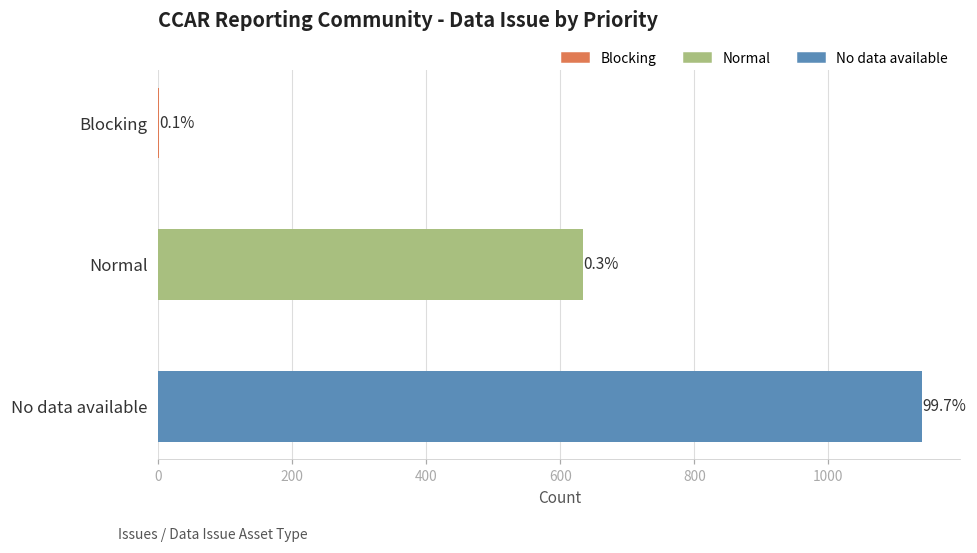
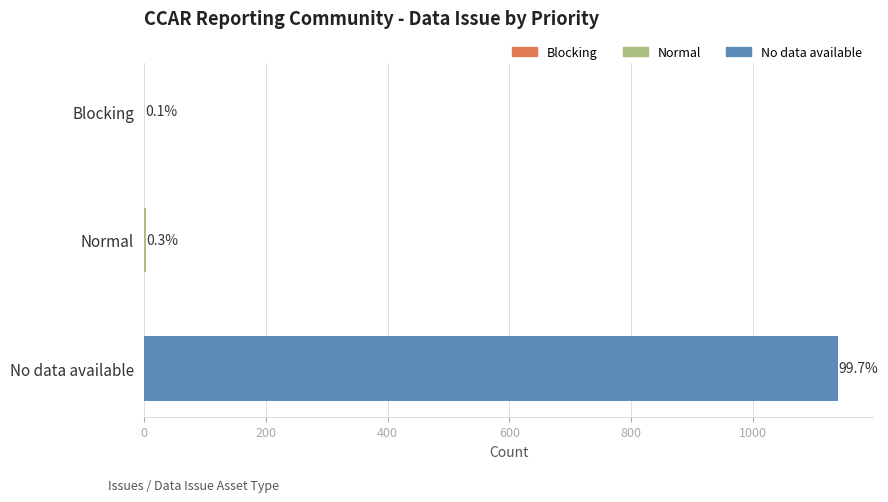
Normal, Normal: 630 -> 0
